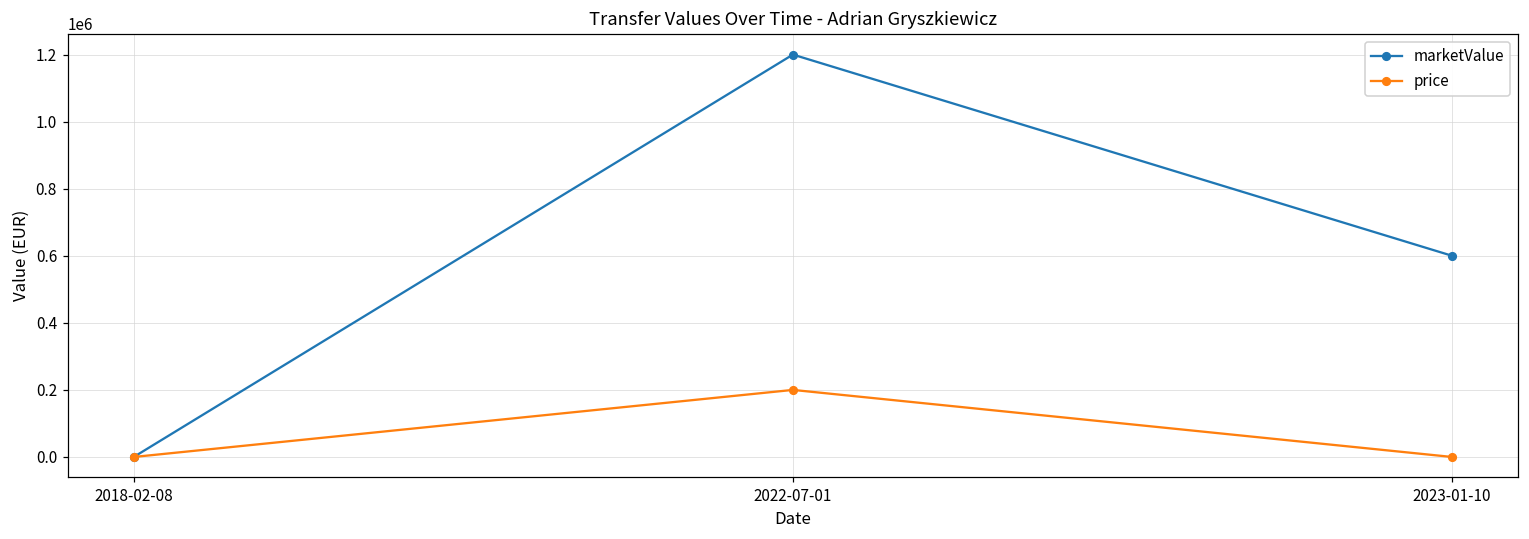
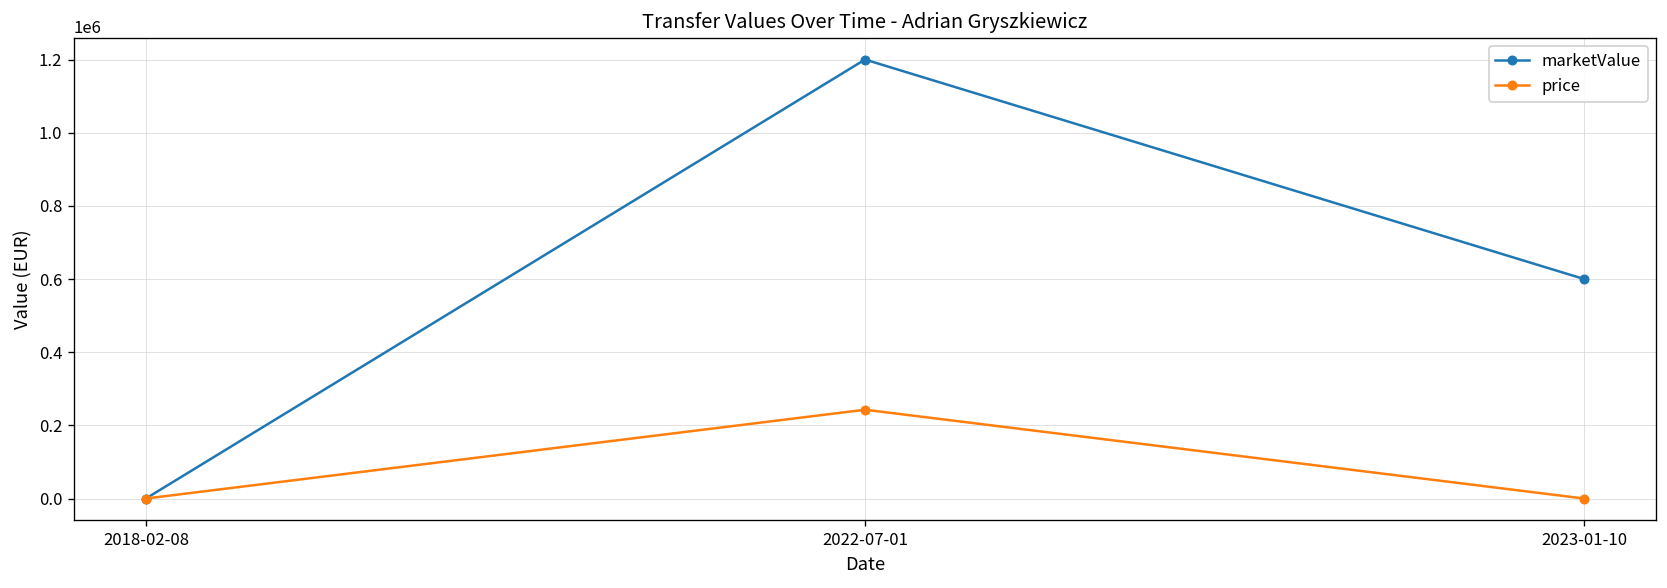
price, 2022-07-01: 200000 -> 240000
